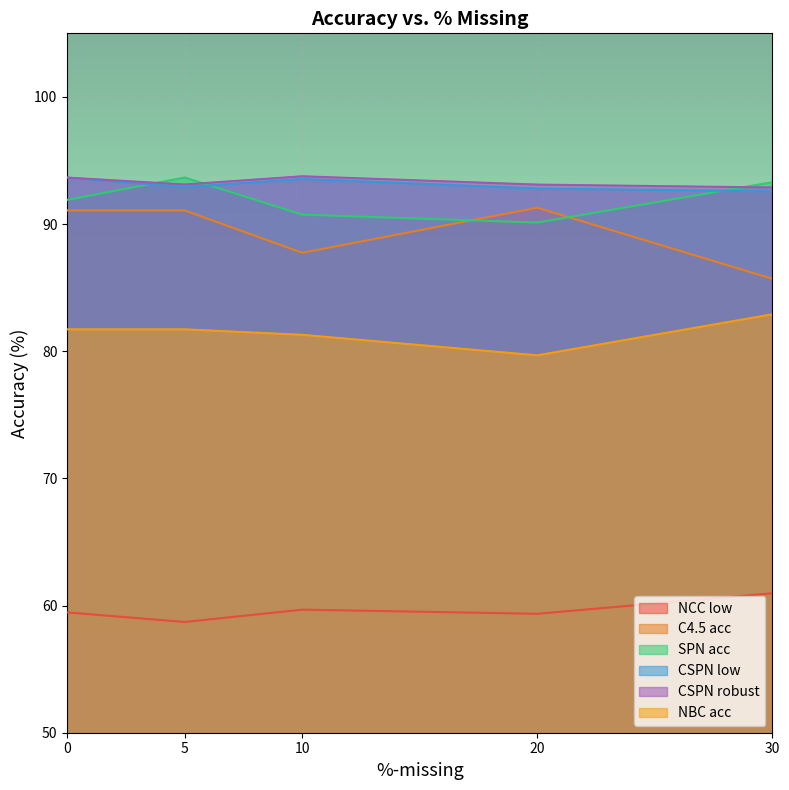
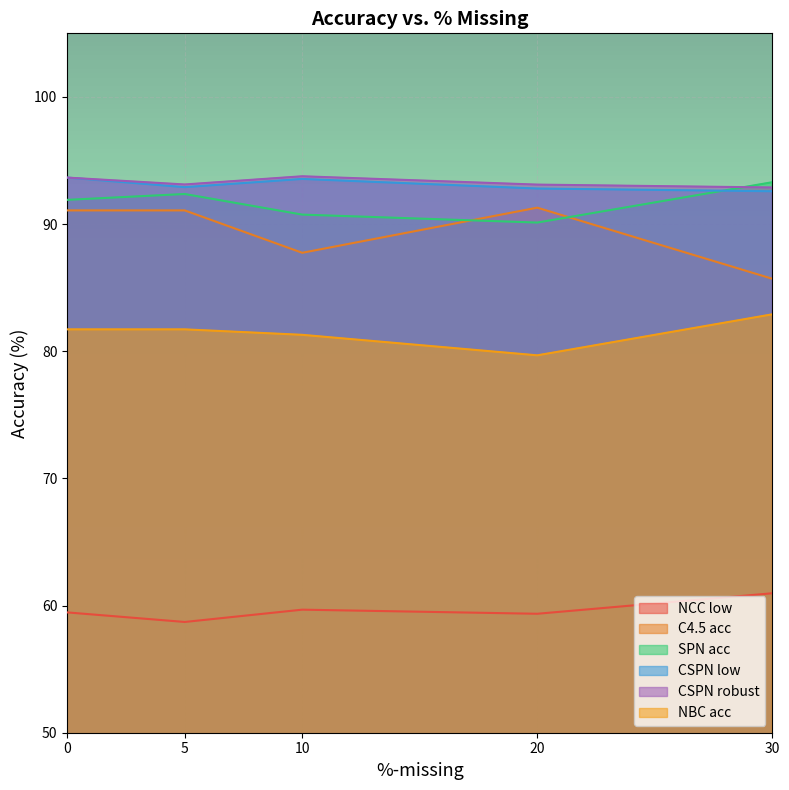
SPN acc, 5: 93.7 -> 92.4
